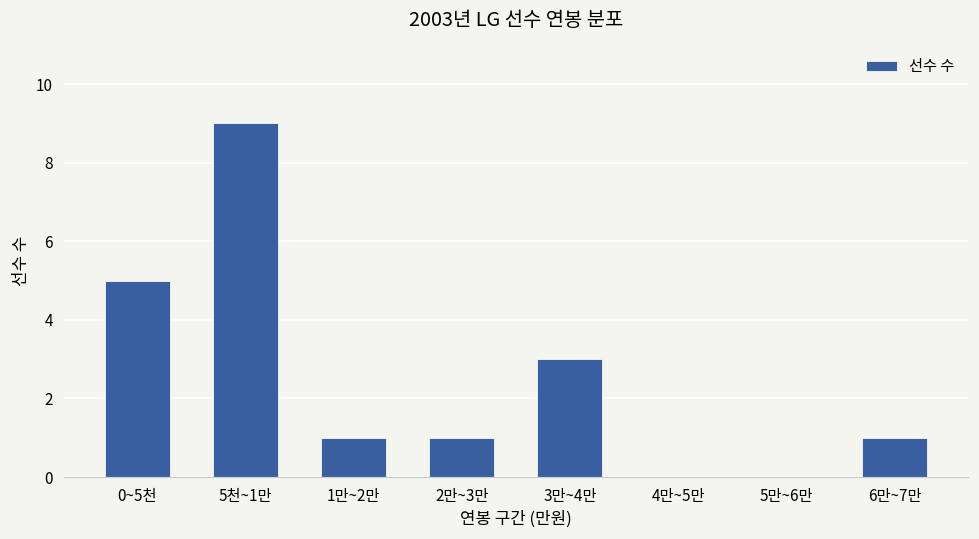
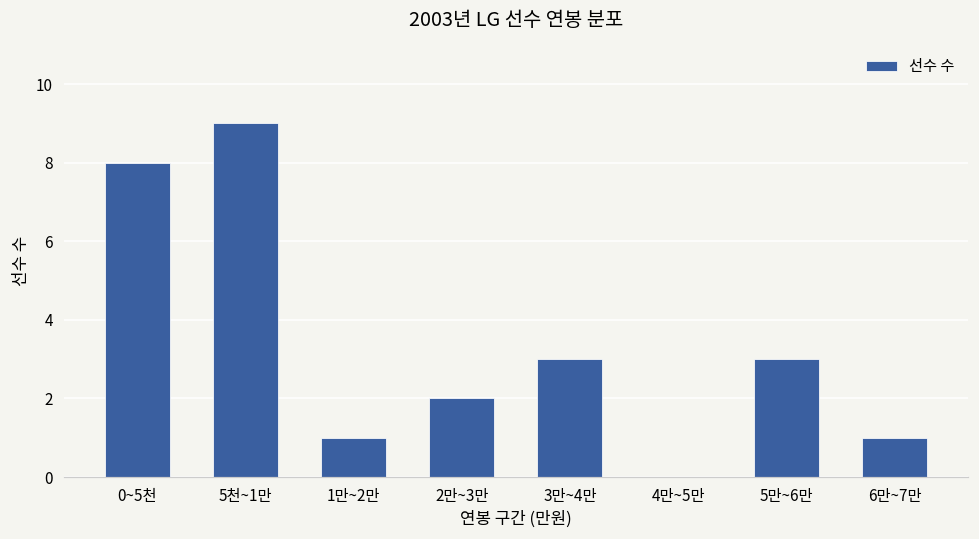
0~5천: 5 -> 8
2만~3만: 1 -> 2
5만~6만: 0 -> 3
